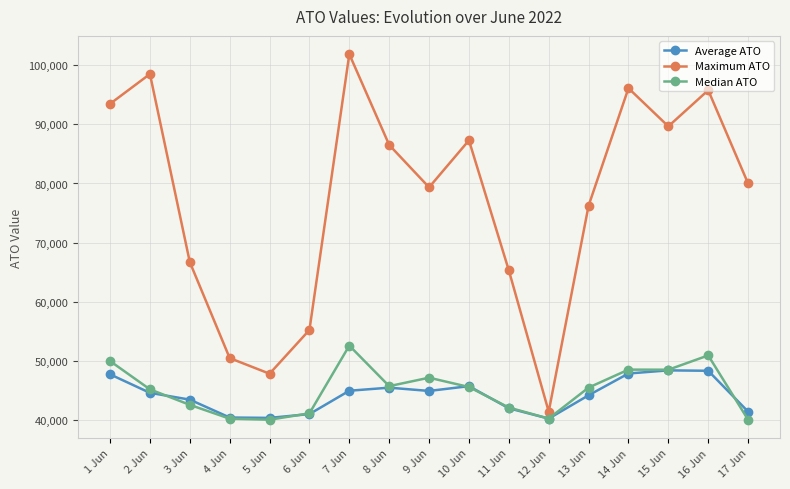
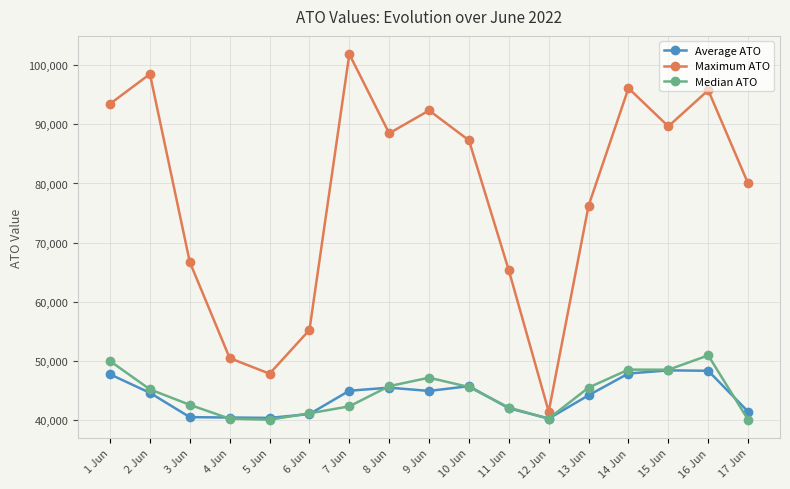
Average ATO, 3 Jun: 43,000 -> 40,000
Median ATO, 7 Jun: 53,000 -> 42,000
Maximum ATO, 8 Jun: 87,000 -> 88,000
Maximum ATO, 9 Jun: 79,000 -> 92,000
